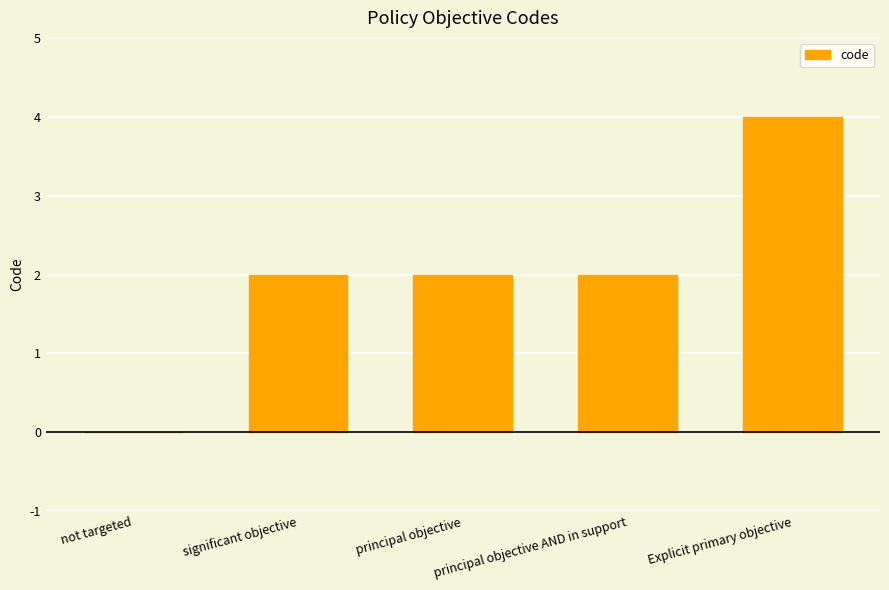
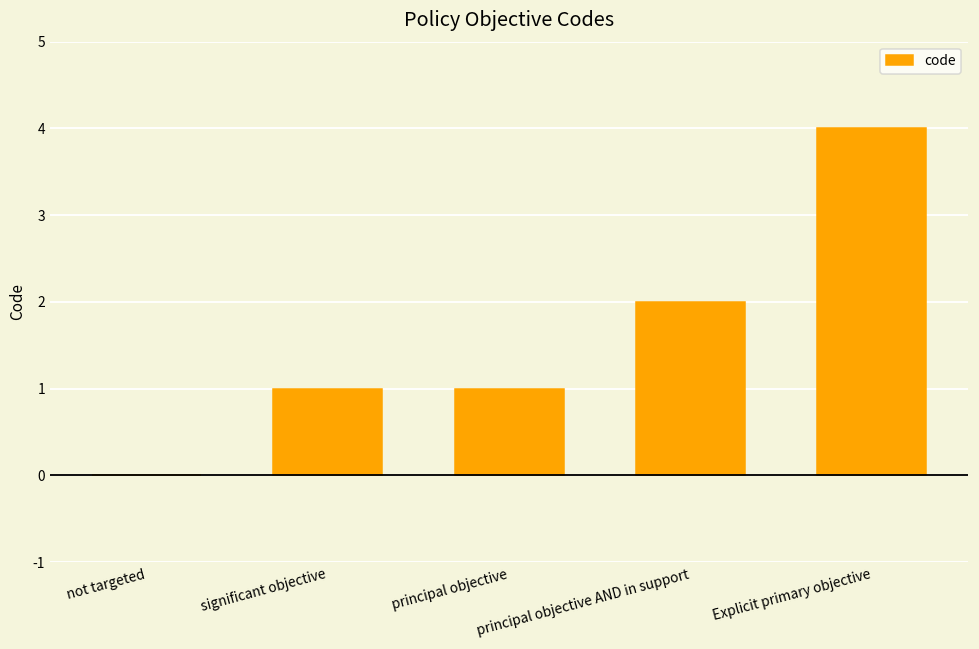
significant objective: 2 -> 1
principal objective: 2 -> 1
